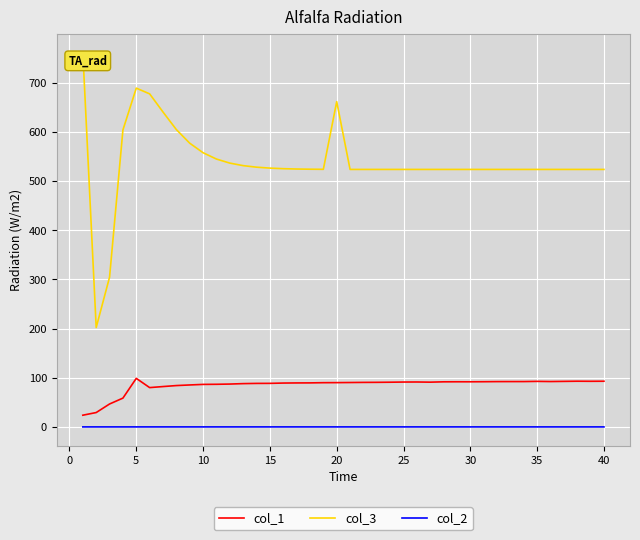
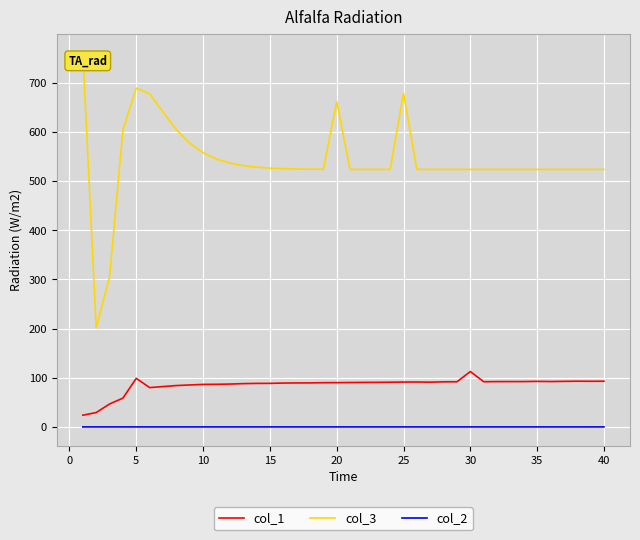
col_3, 25: 520 -> 680
col_1, 30: 90 -> 110
